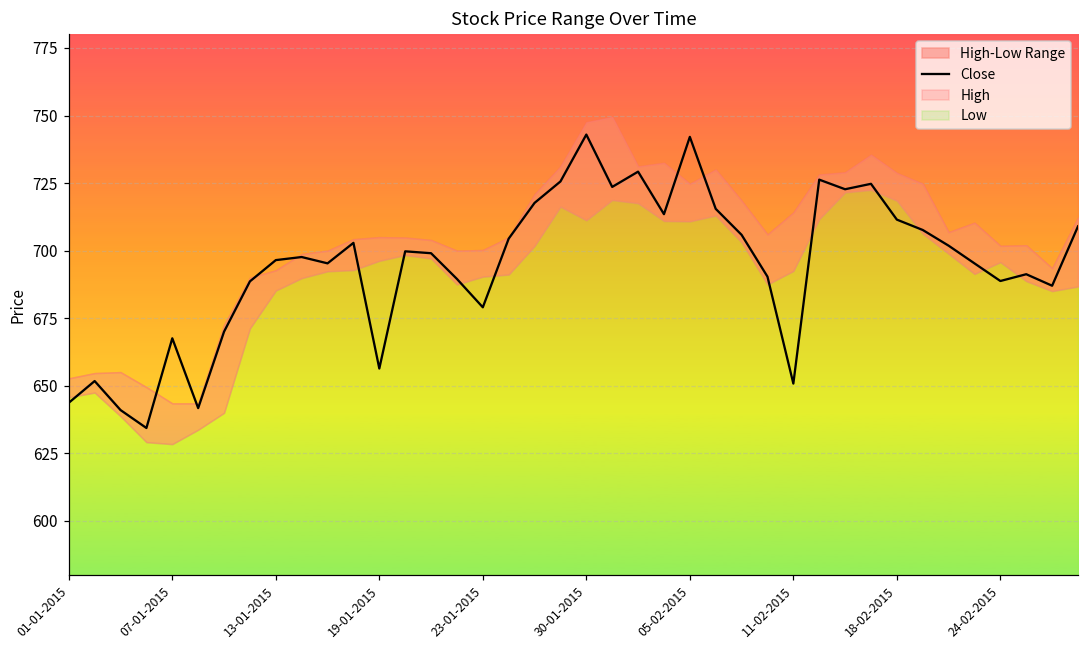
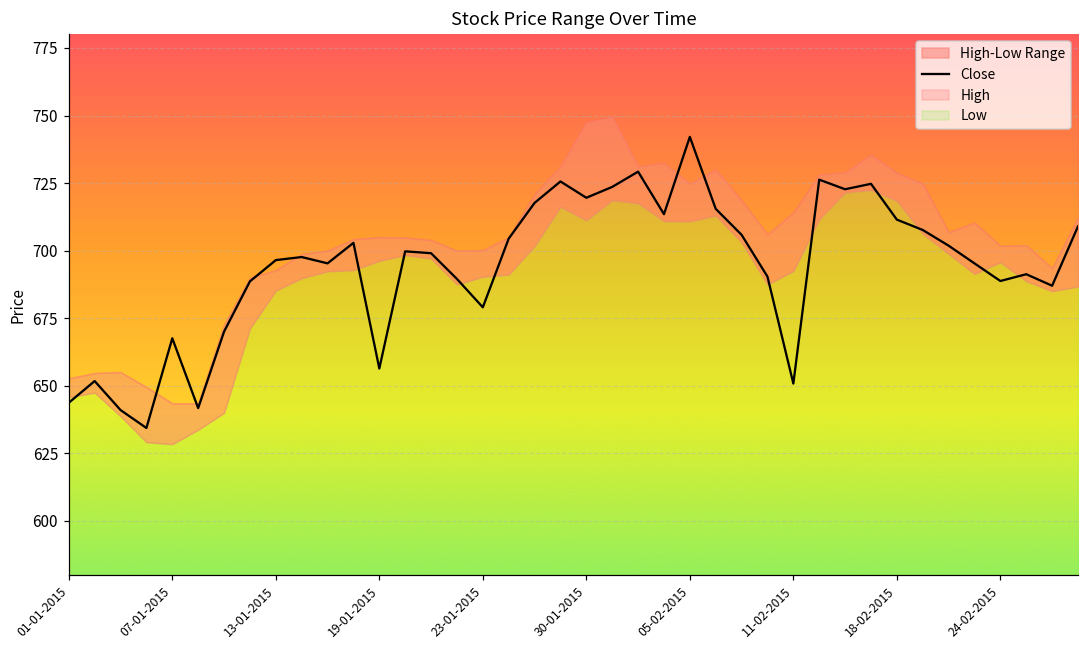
Close, 30-01-2015: 743 -> 720
